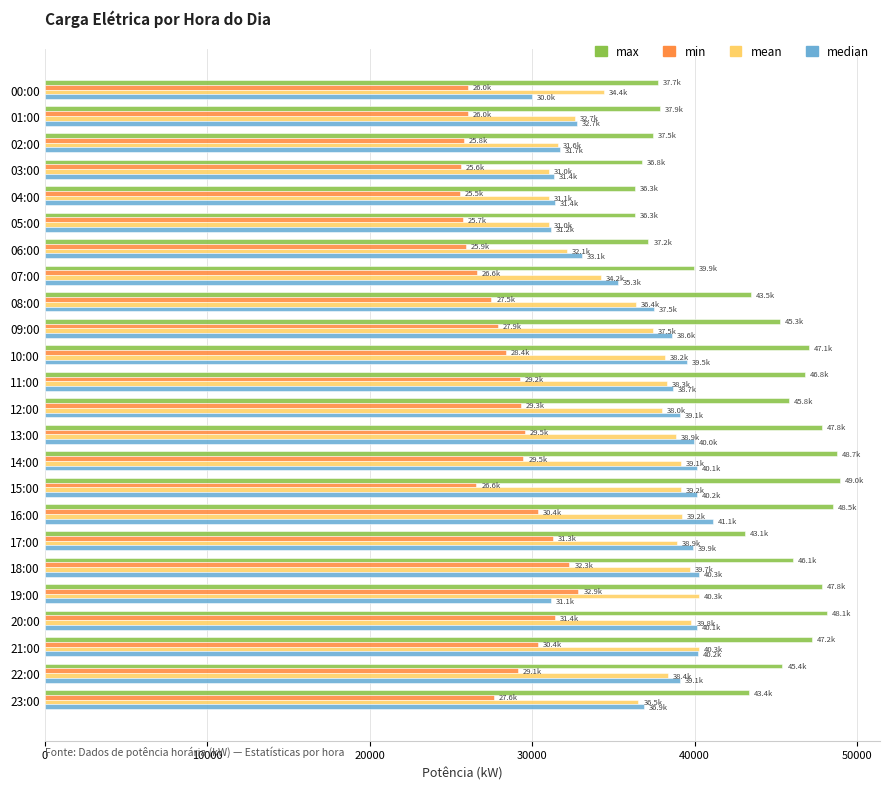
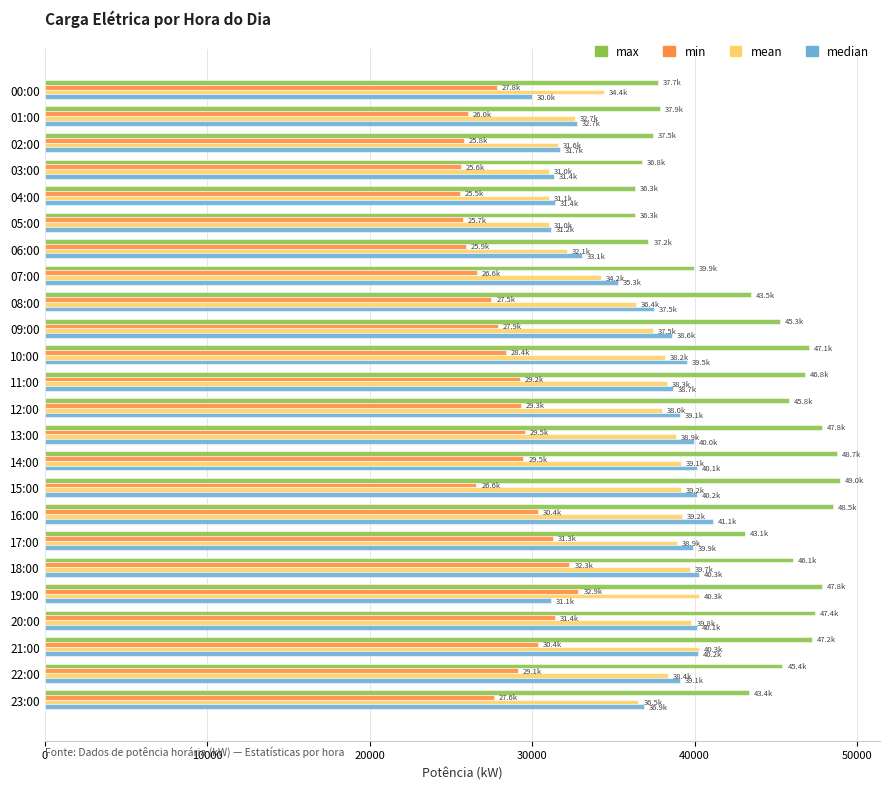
min, 00:00: 26.0k -> 27.8k
max, 20:00: 48.1k -> 47.4k
